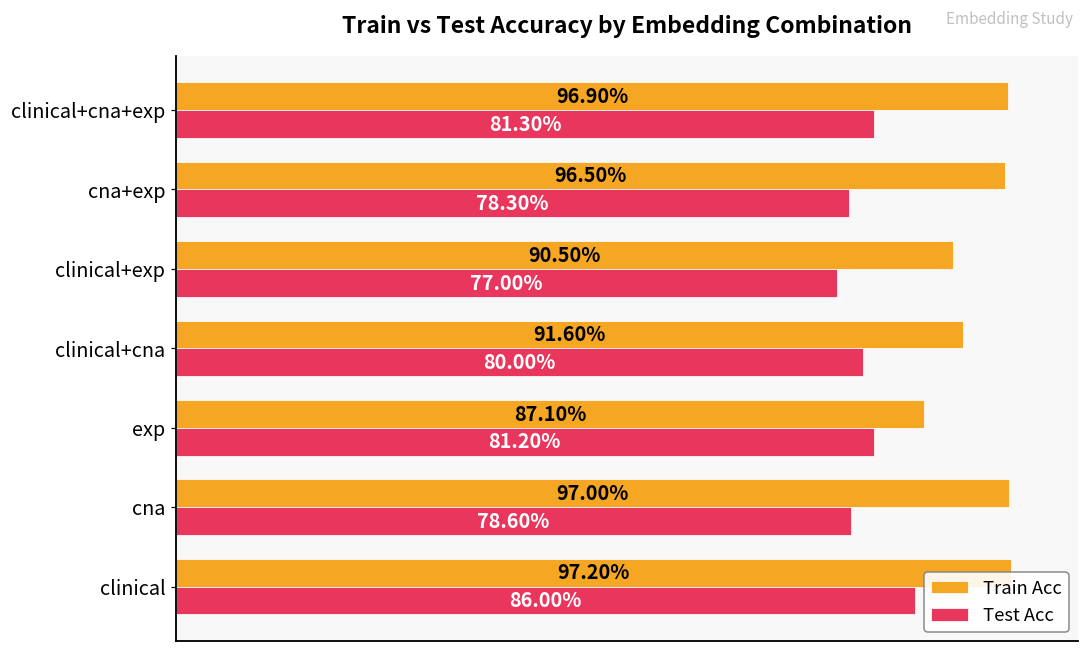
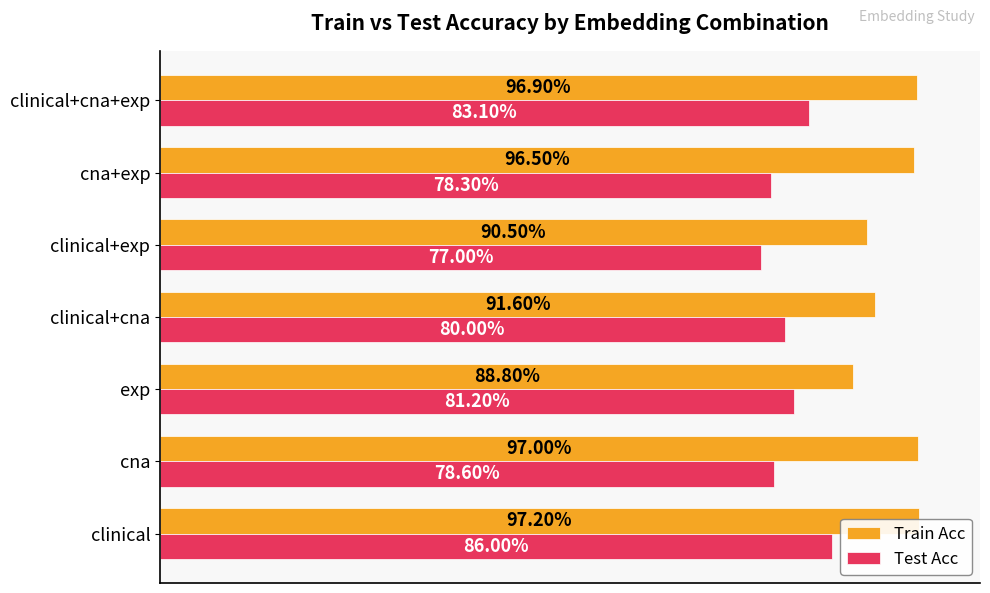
Test Acc, clinical+cna+exp: 81.30% -> 83.10%
Train Acc, exp: 87.10% -> 88.80%
